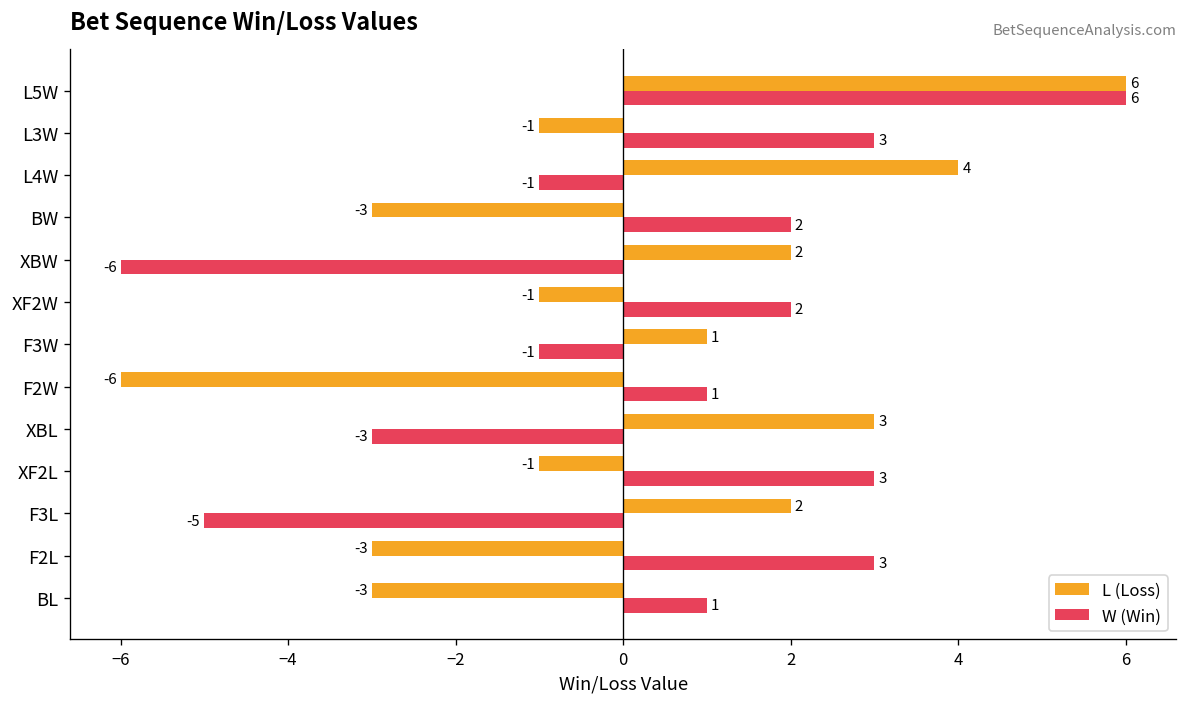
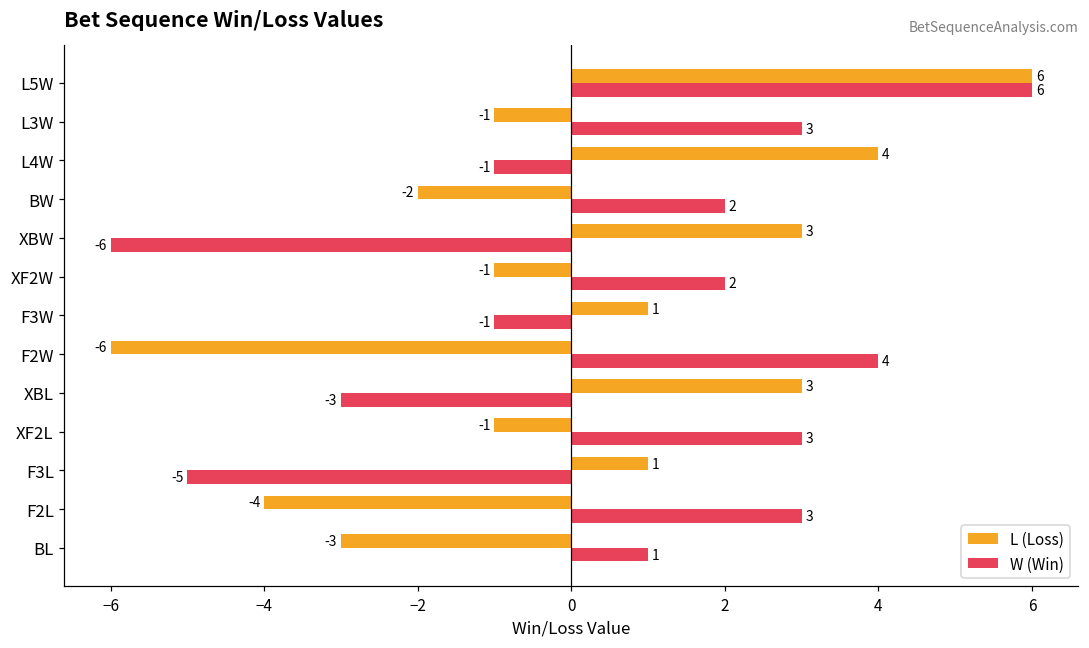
L (Loss), BW: -3 -> -2
L (Loss), XBW: 2 -> 3
W (Win), F2W: 1 -> 4
L (Loss), F3L: 2 -> 1
L (Loss), F2L: -3 -> -4
